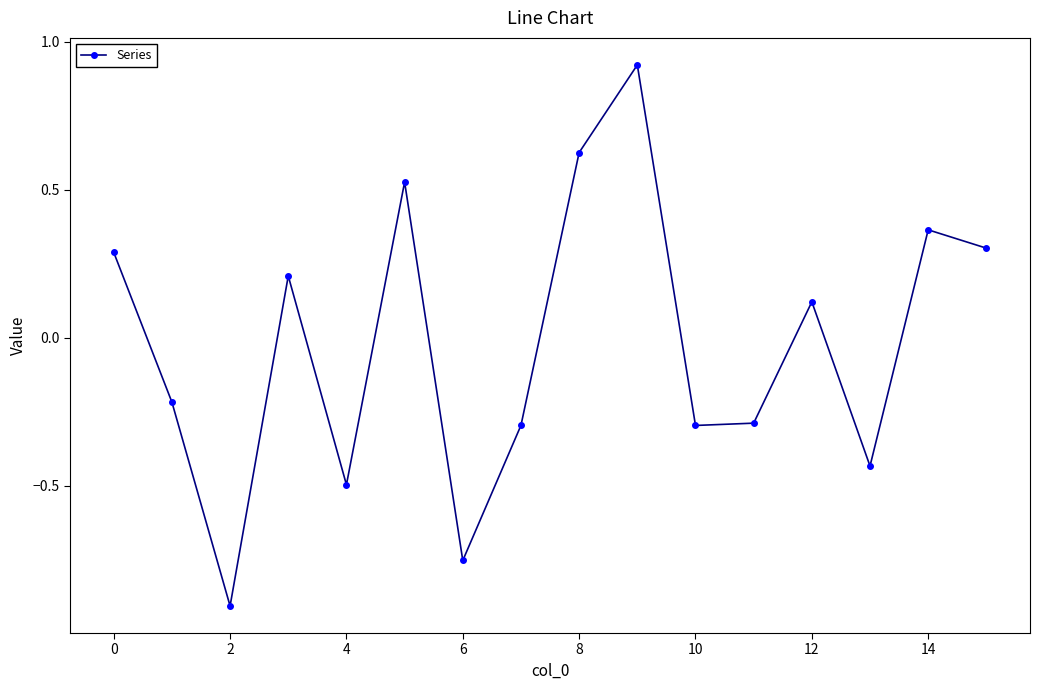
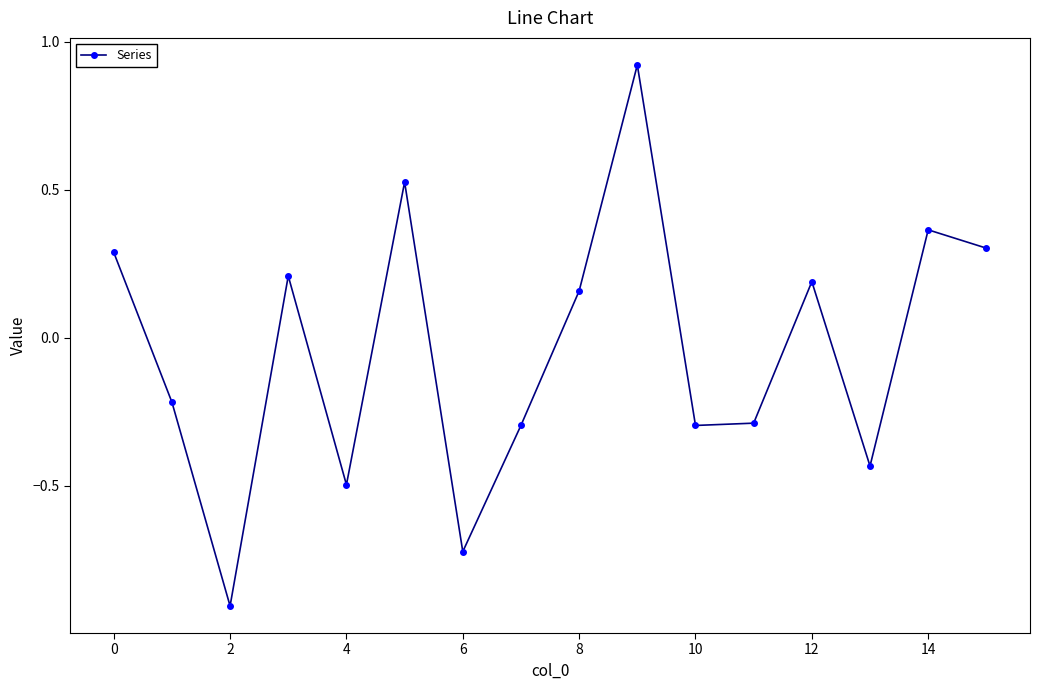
6: -0.75 -> -0.72
8: 0.63 -> 0.16
12: 0.12 -> 0.19
